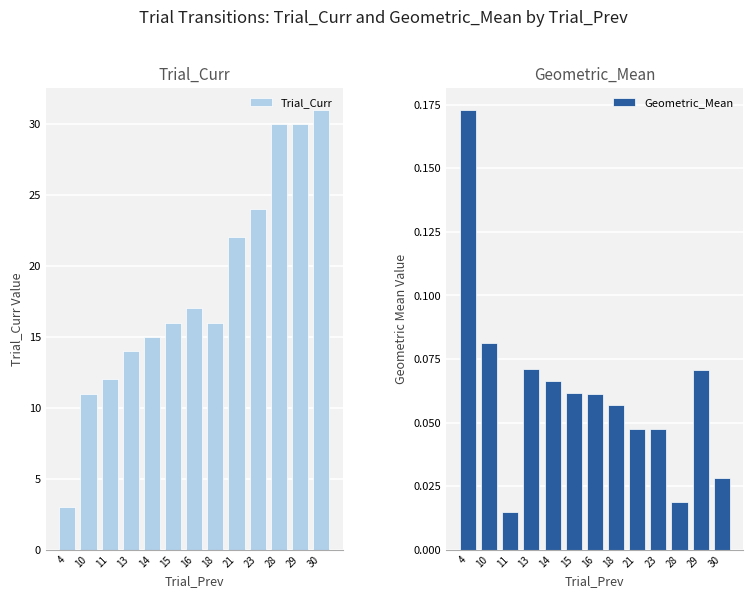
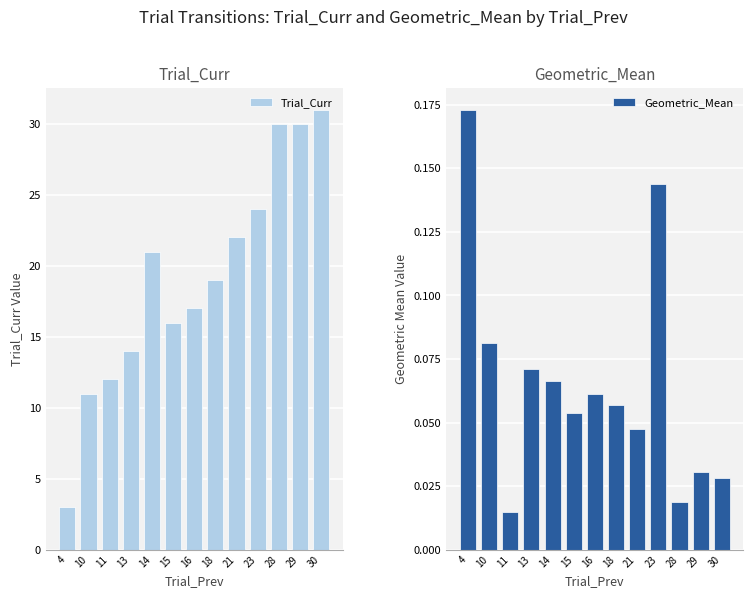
Trial_Curr, 14: 15 -> 21
Trial_Curr, 18: 16 -> 19
Geometric_Mean, 15: 0.062 -> 0.054
Geometric_Mean, 23: 0.048 -> 0.144
Geometric_Mean, 29: 0.071 -> 0.031
